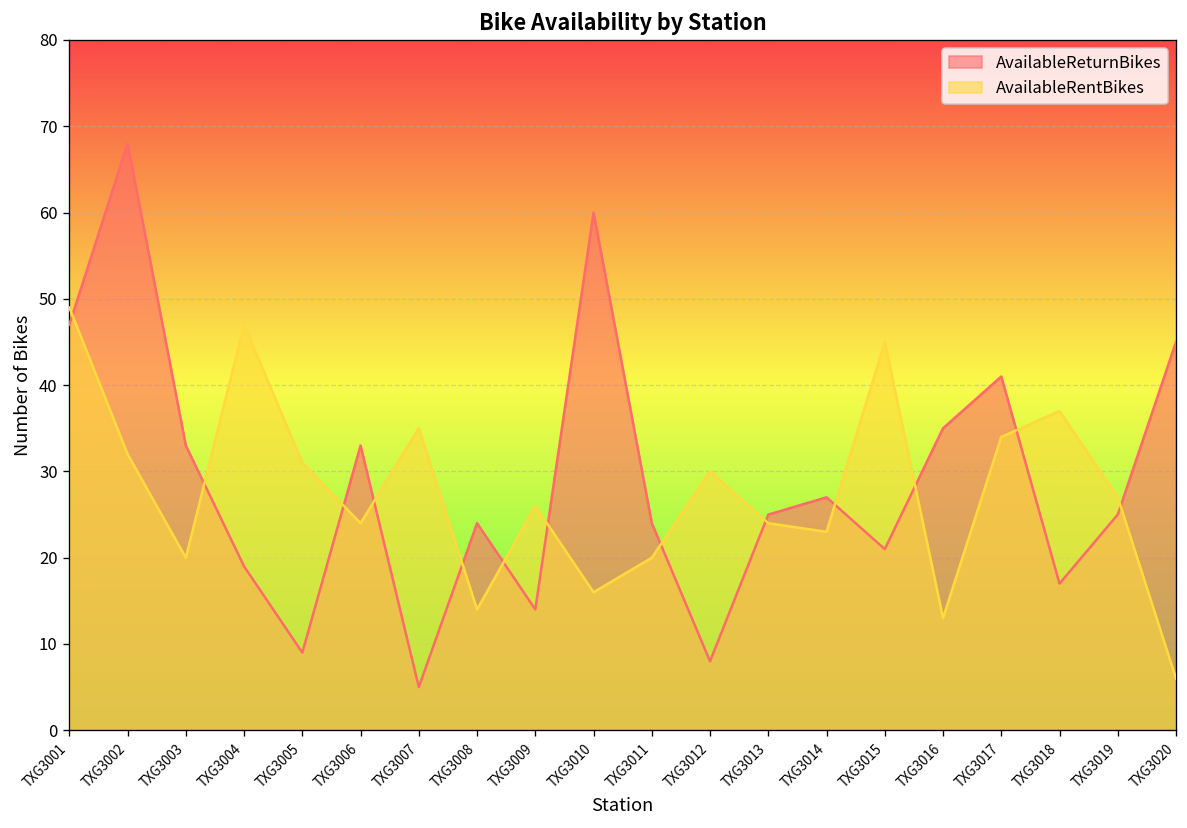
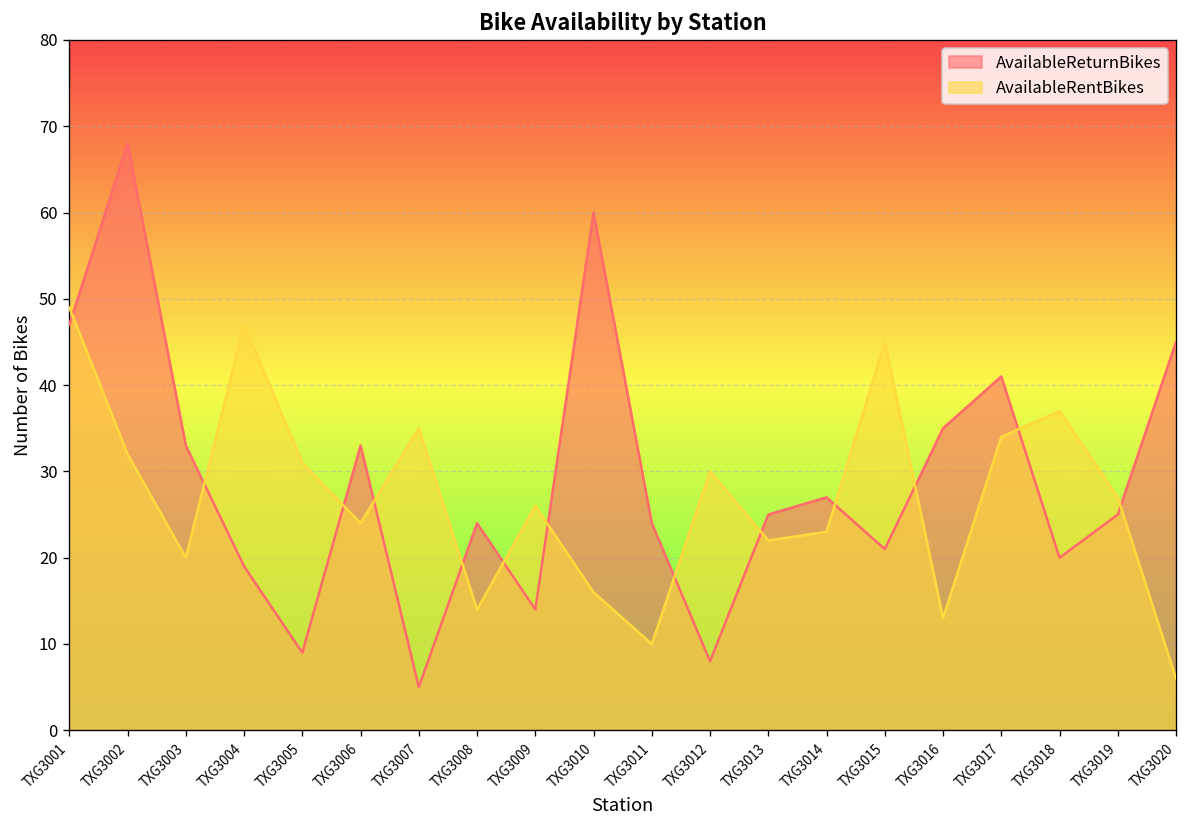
AvailableRentBikes, TXG3011: 20 -> 10
AvailableRentBikes, TXG3013: 24 -> 22
AvailableReturnBikes, TXG3018: 17 -> 20
